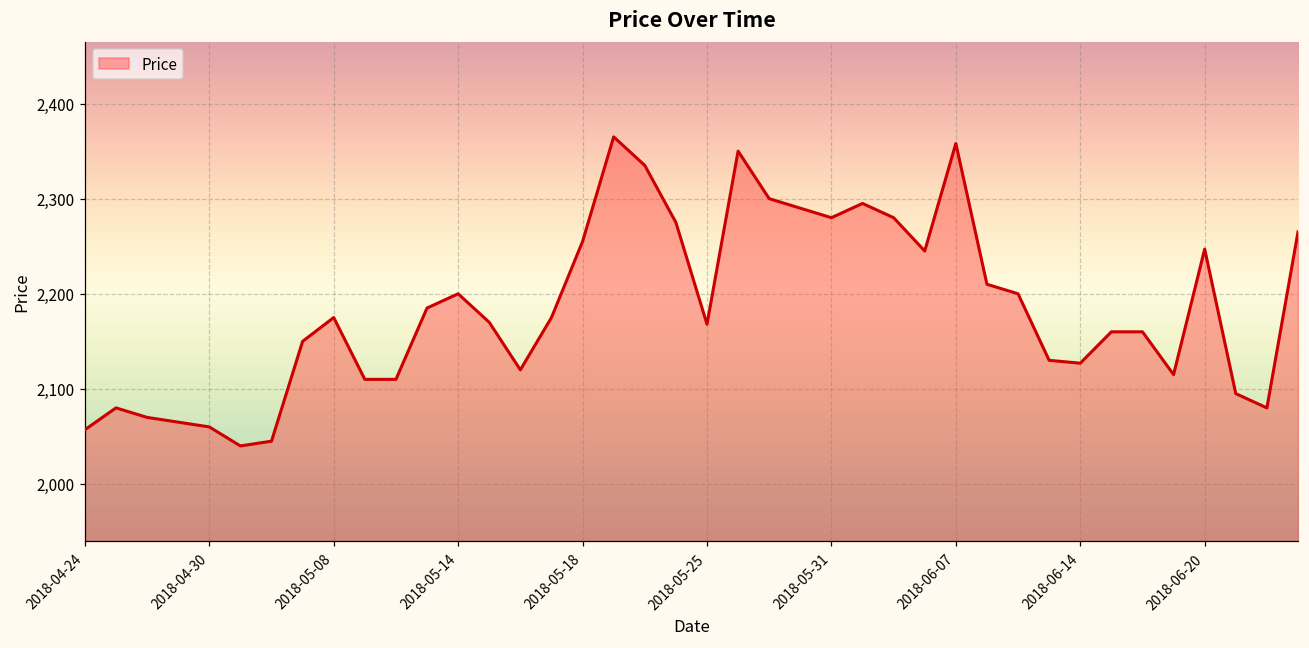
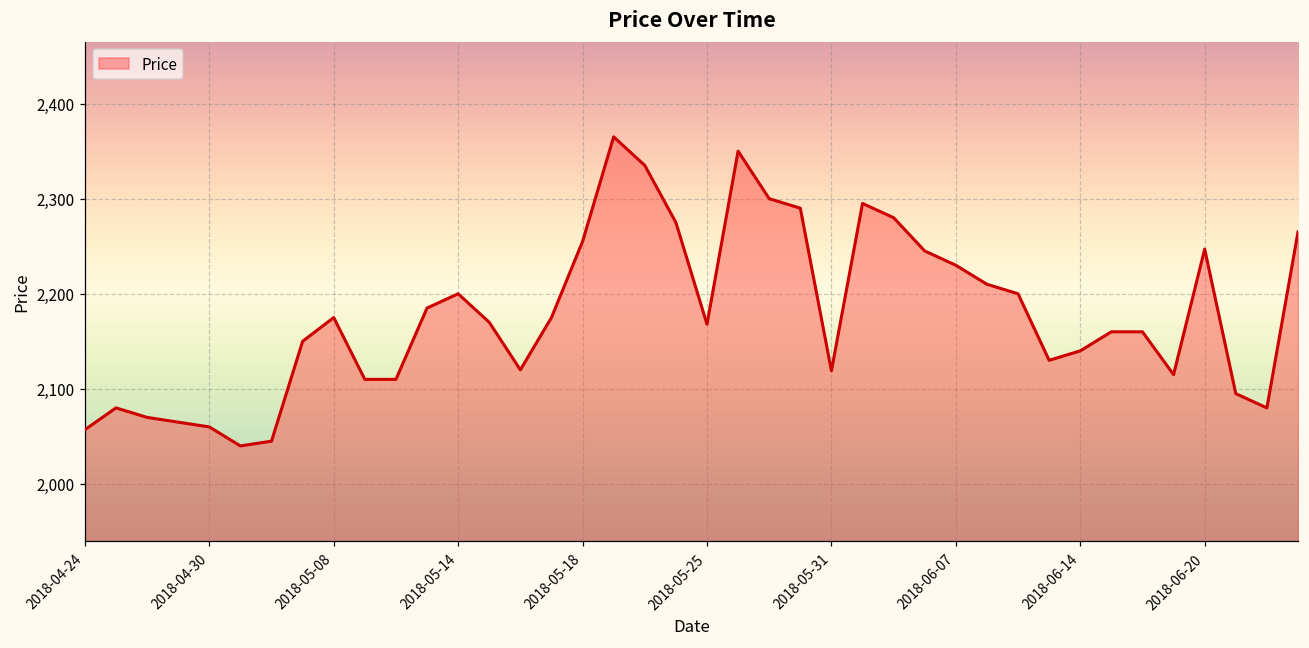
2018-05-31: 2,280 -> 2,120
2018-06-07: 2,360 -> 2,230
2018-06-14: 2,130 -> 2,140
